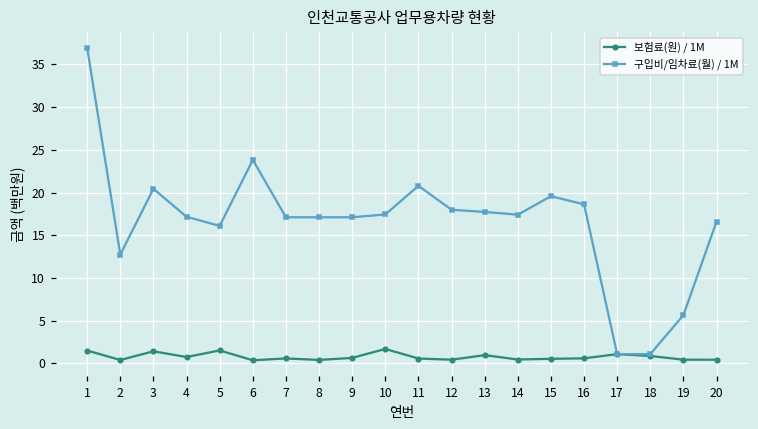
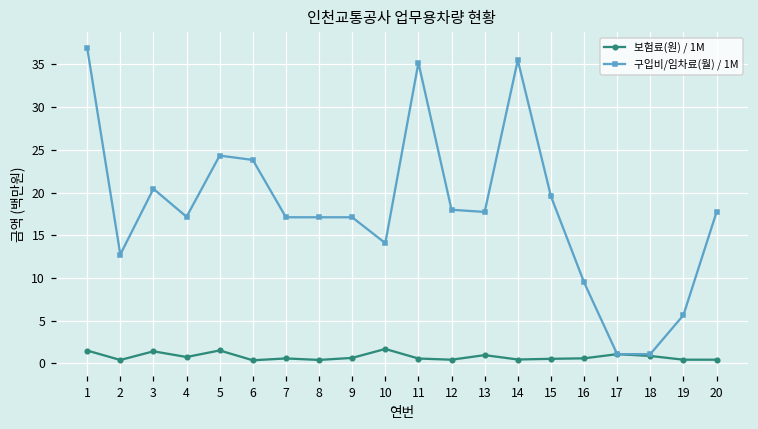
구입비/임차료(월) / 1M, 5: 16 -> 24
구입비/임차료(월) / 1M, 10: 17 -> 14
구입비/임차료(월) / 1M, 11: 21 -> 35
구입비/임차료(월) / 1M, 14: 17 -> 35
구입비/임차료(월) / 1M, 16: 19 -> 9
구입비/임차료(월) / 1M, 20: 17 -> 18
